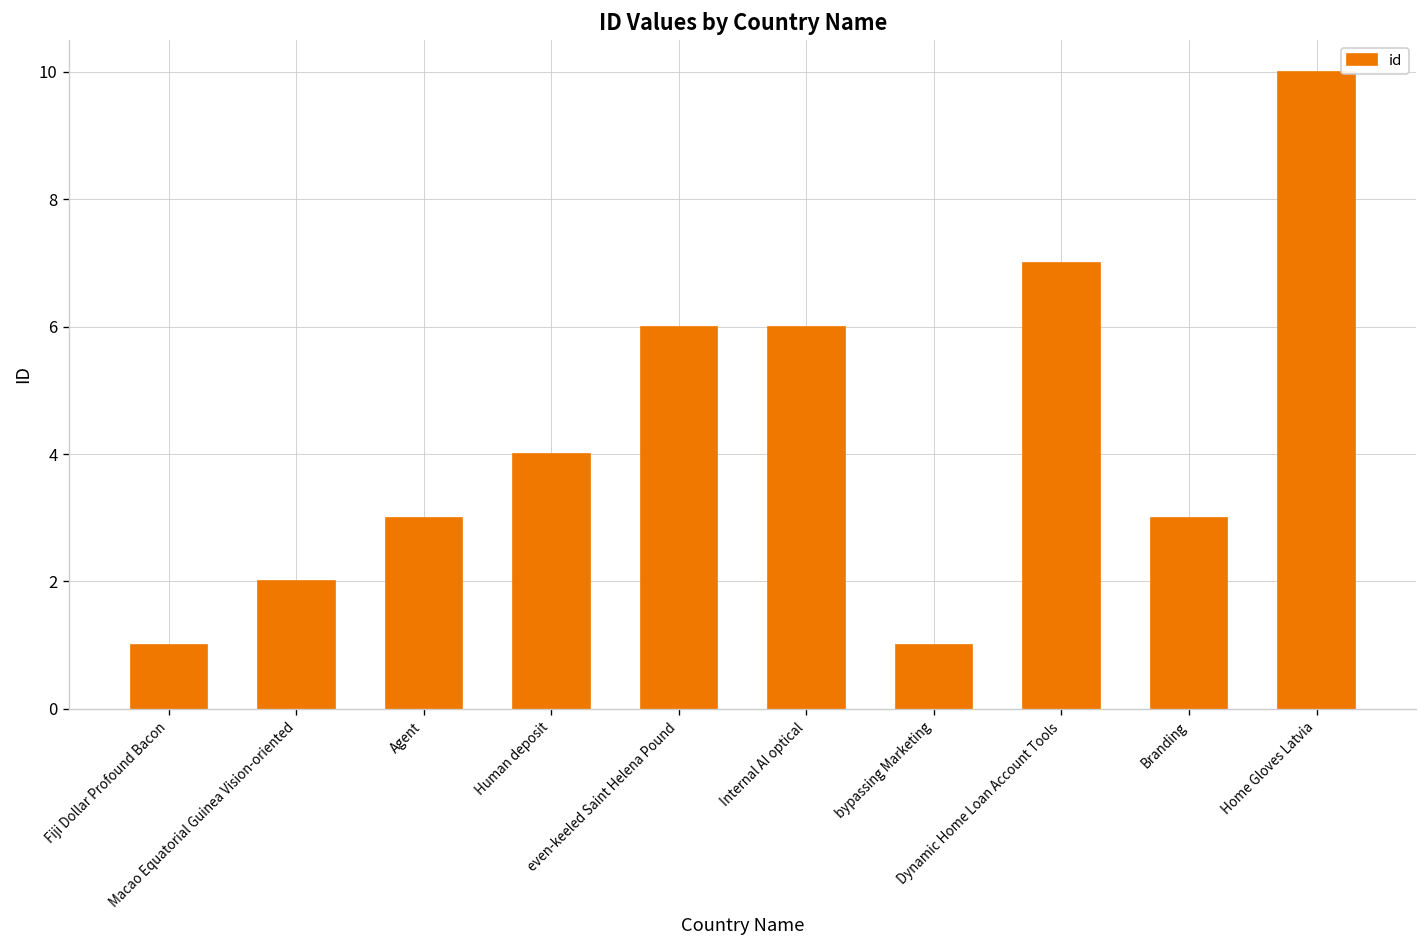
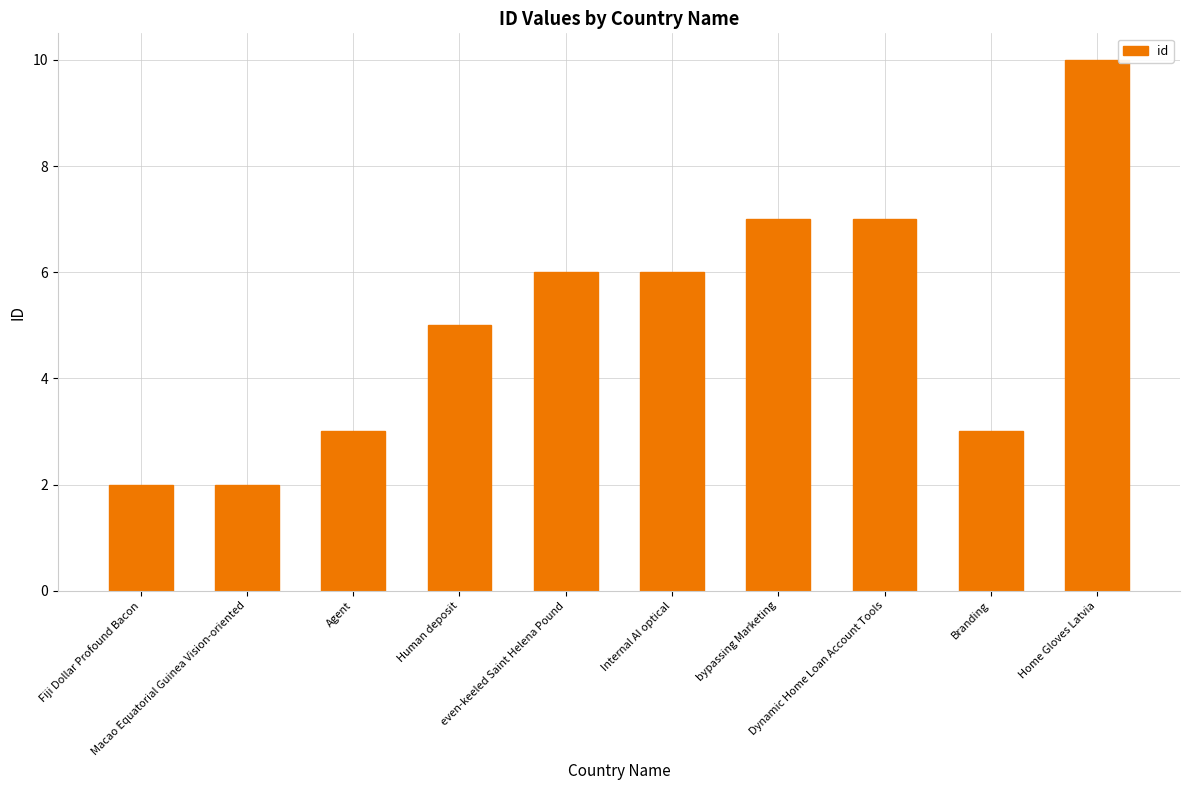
Fiji Dollar Profound Bacon: 1 -> 2
Human deposit: 4 -> 5
bypassing Marketing: 1 -> 7
